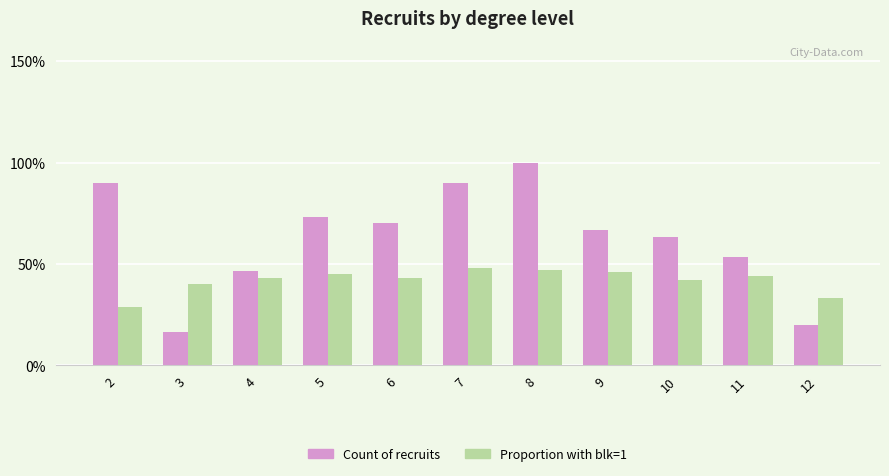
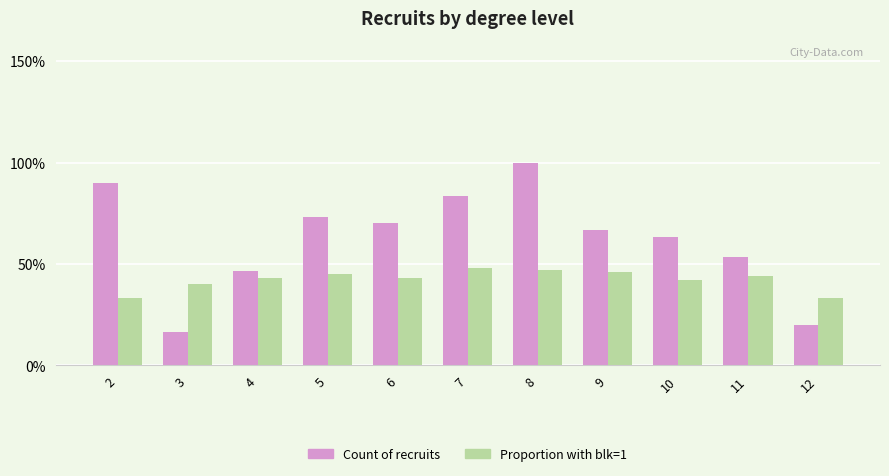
Proportion with blk=1, 2: 29% -> 33%
Count of recruits, 7: 90% -> 83%
